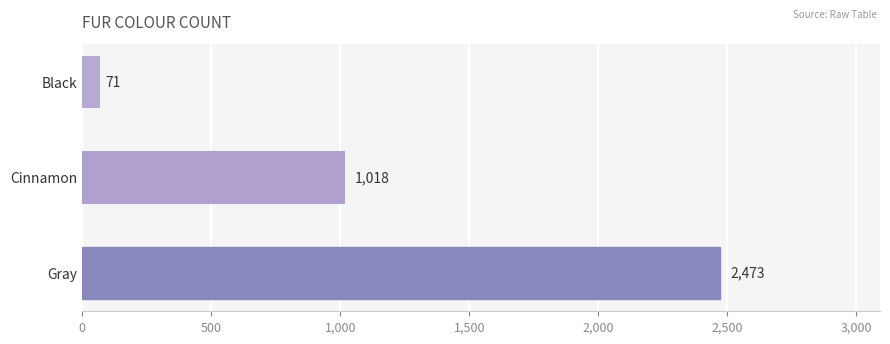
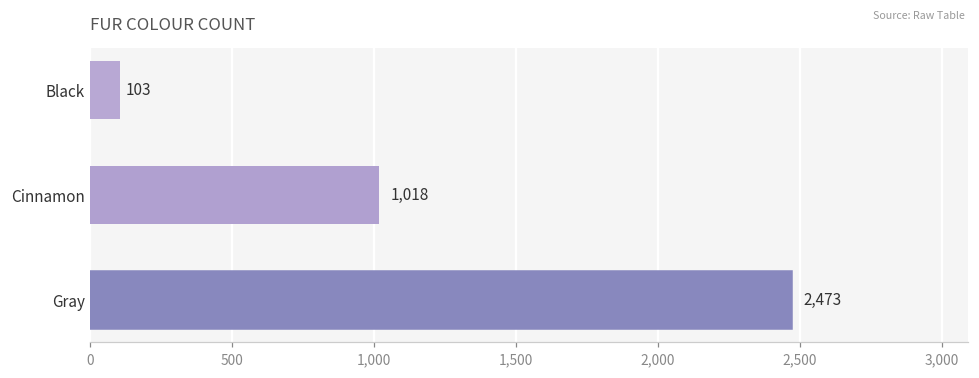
Black: 71 -> 103
